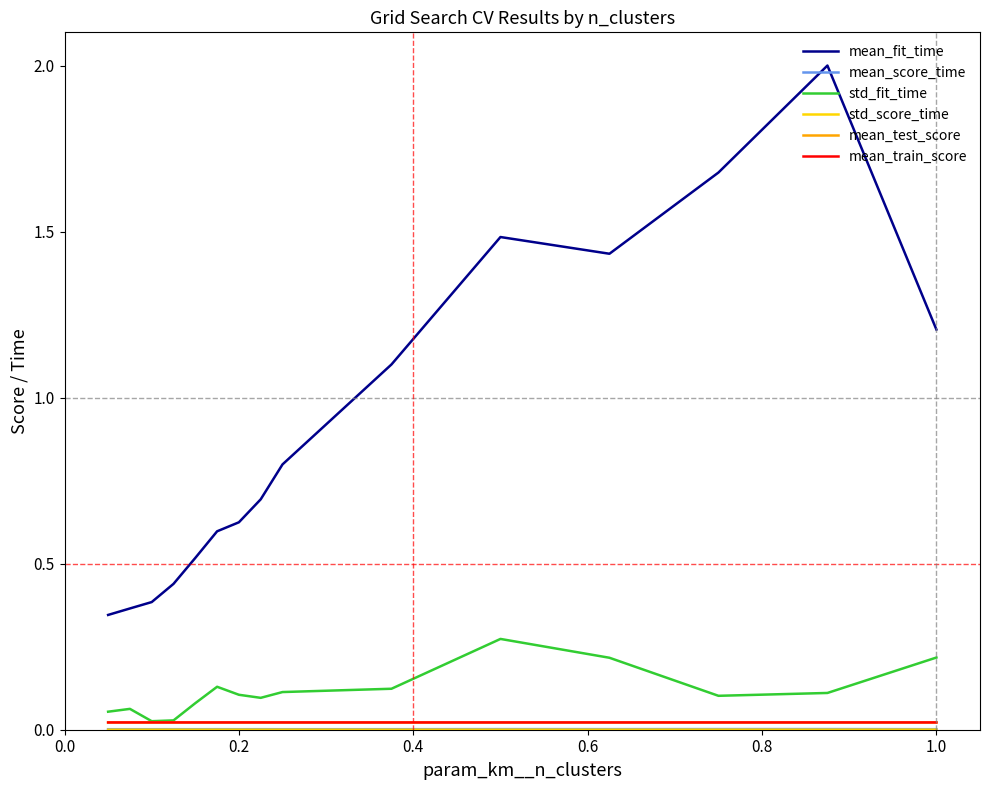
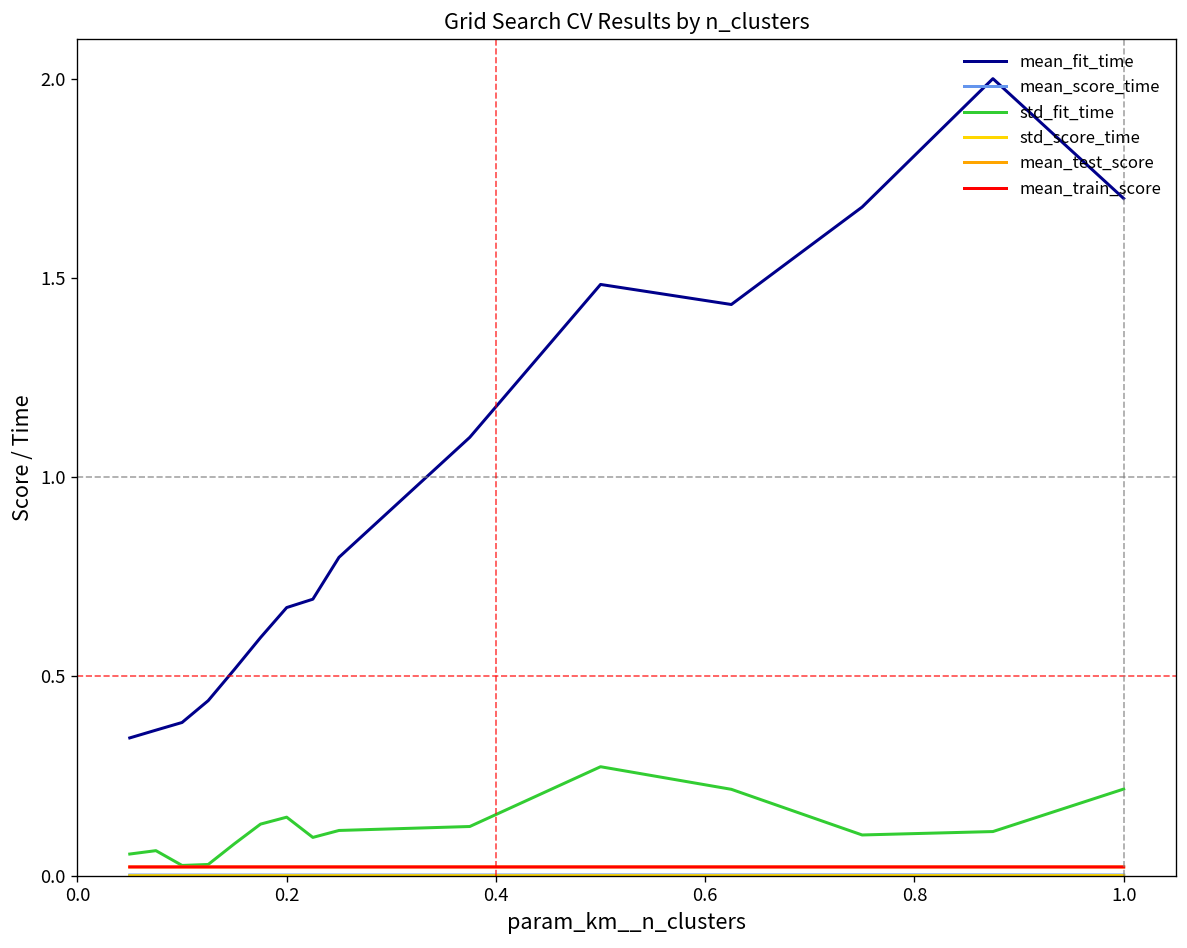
mean_fit_time, 0.2: 0.62 -> 0.67
std_fit_time, 0.2: 0.11 -> 0.15
mean_fit_time, 1.0: 1.20 -> 1.70
